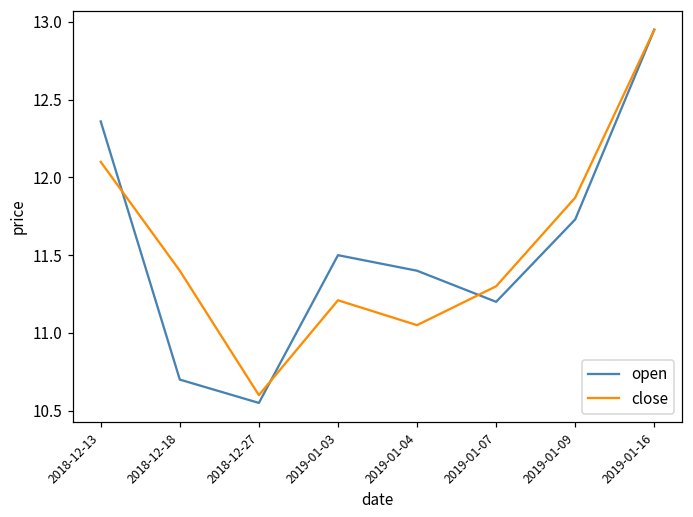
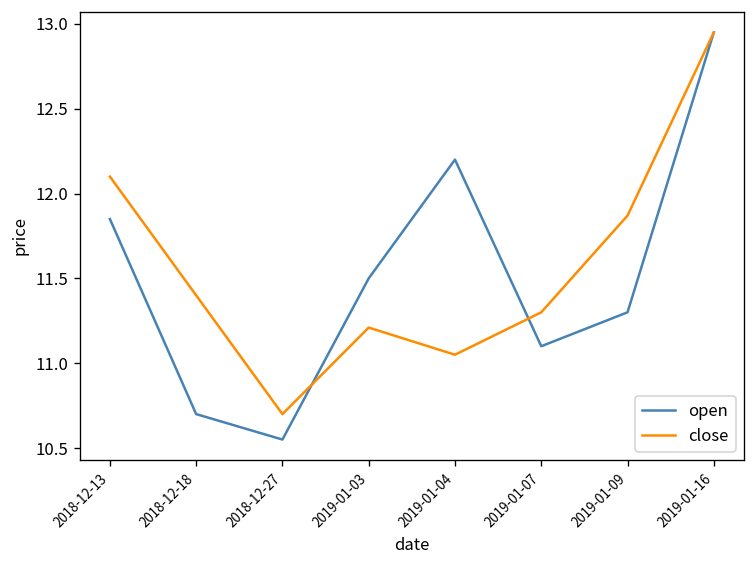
open, 2018-12-13: 12.36 -> 11.85
close, 2018-12-27: 10.6 -> 10.7
open, 2019-01-04: 11.4 -> 12.2
open, 2019-01-07: 11.2 -> 11.1
open, 2019-01-09: 11.73 -> 11.30
